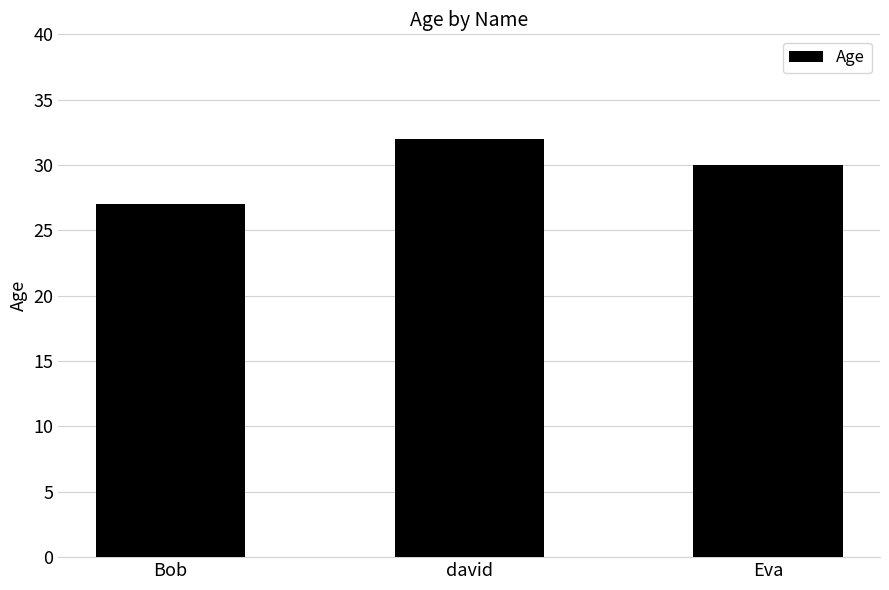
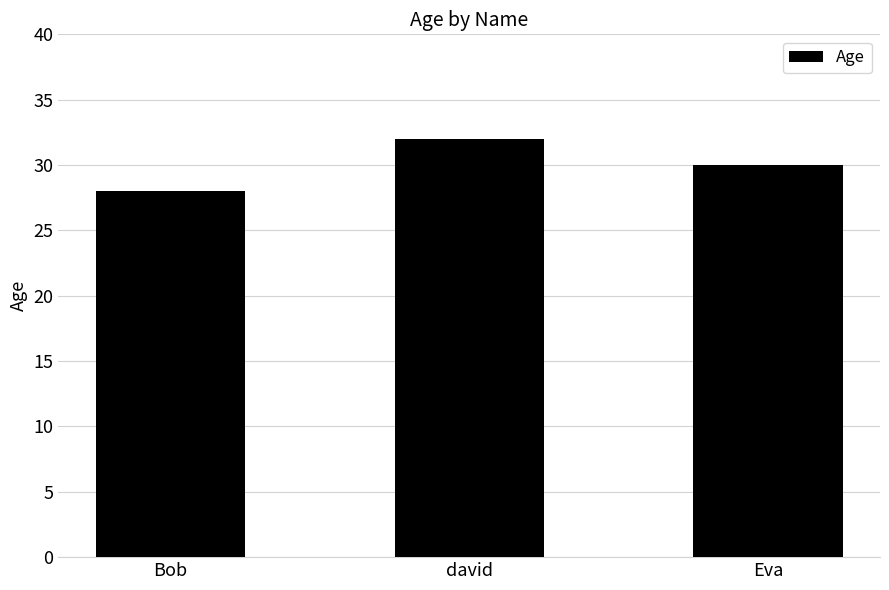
Bob: 27 -> 28
